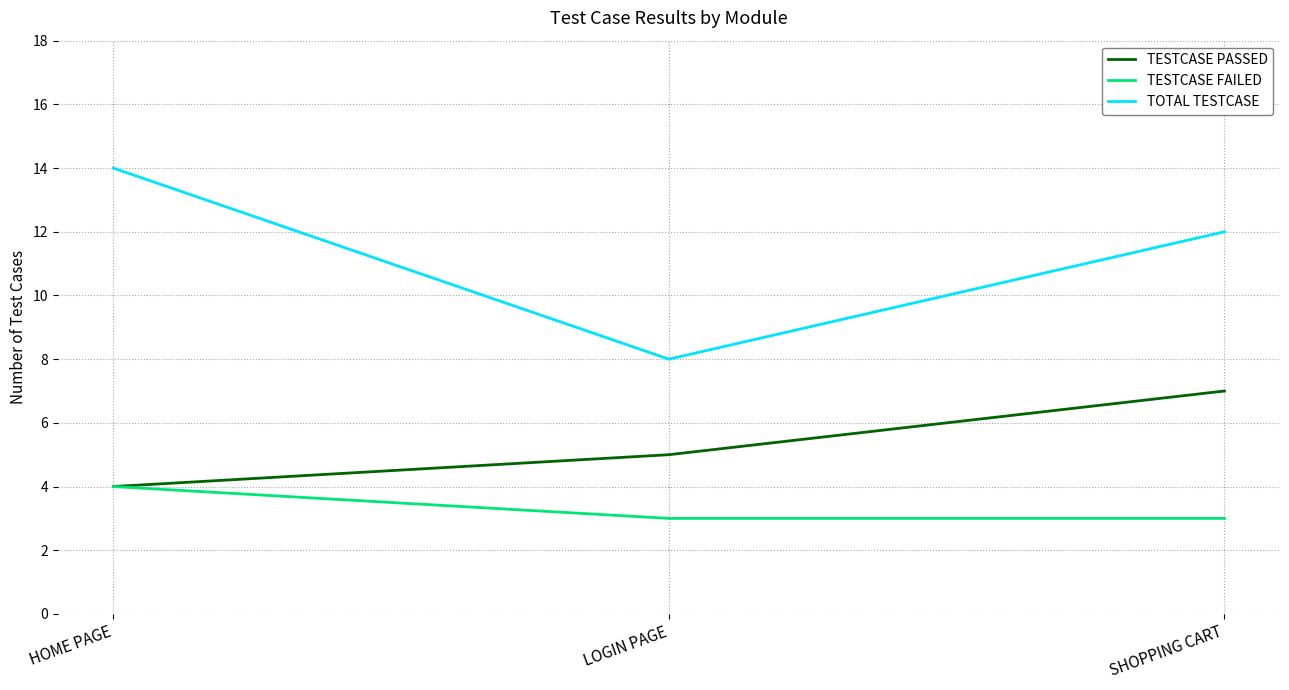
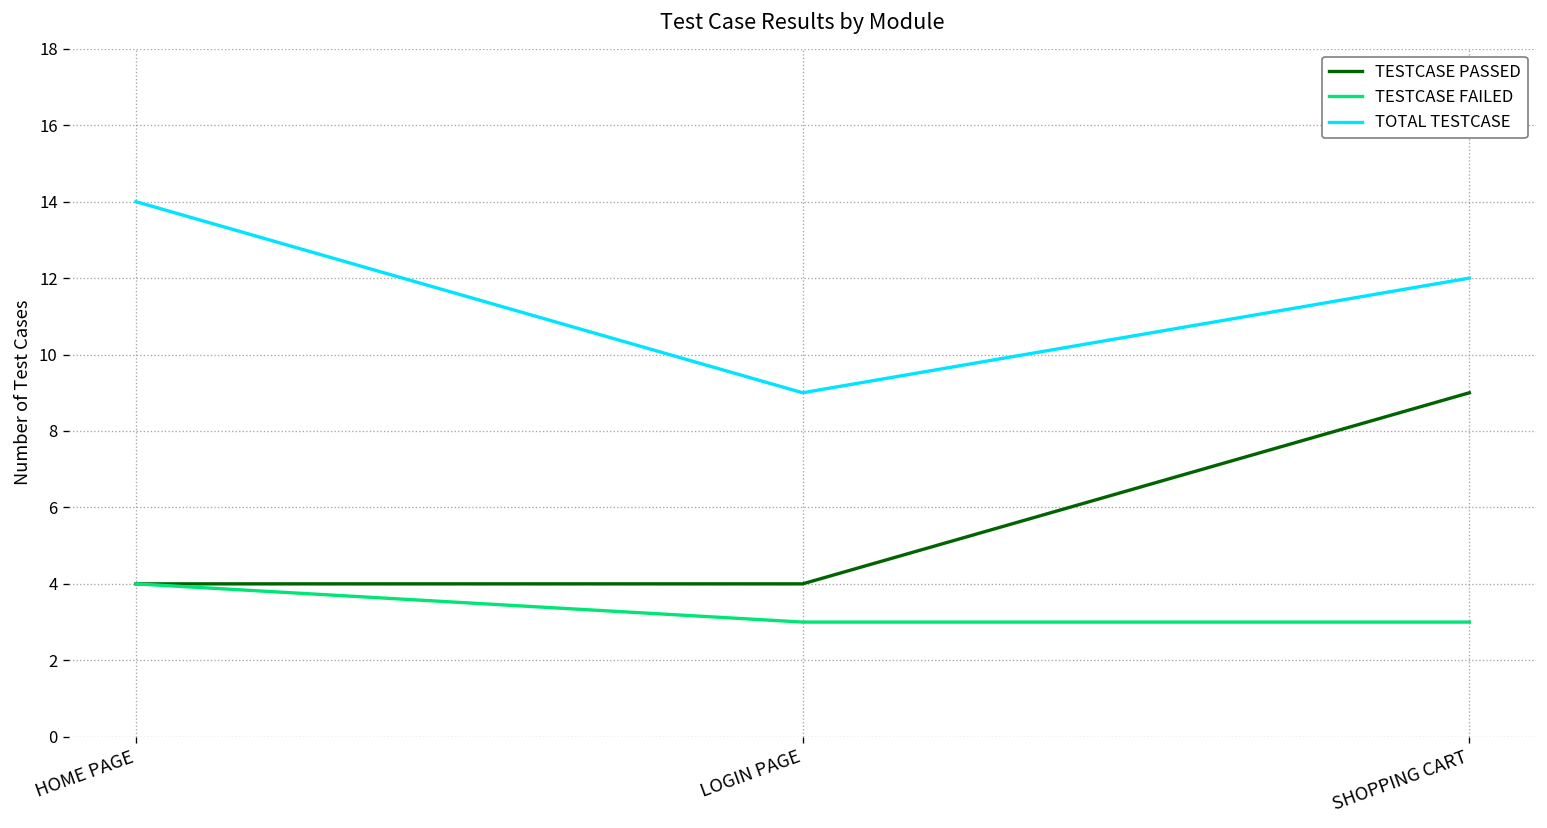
TESTCASE PASSED, LOGIN PAGE: 5 -> 4
TOTAL TESTCASE, LOGIN PAGE: 8 -> 9
TESTCASE PASSED, SHOPPING CART: 7 -> 9
